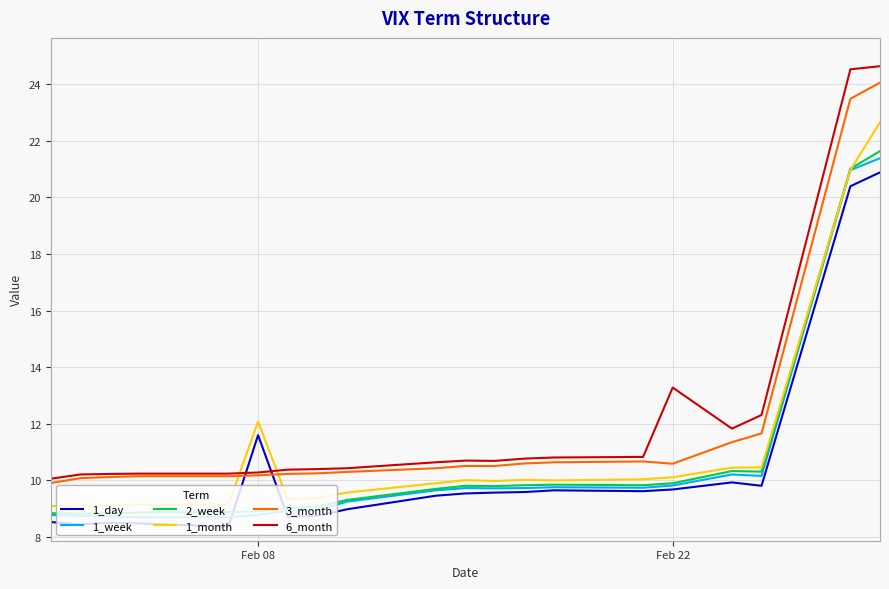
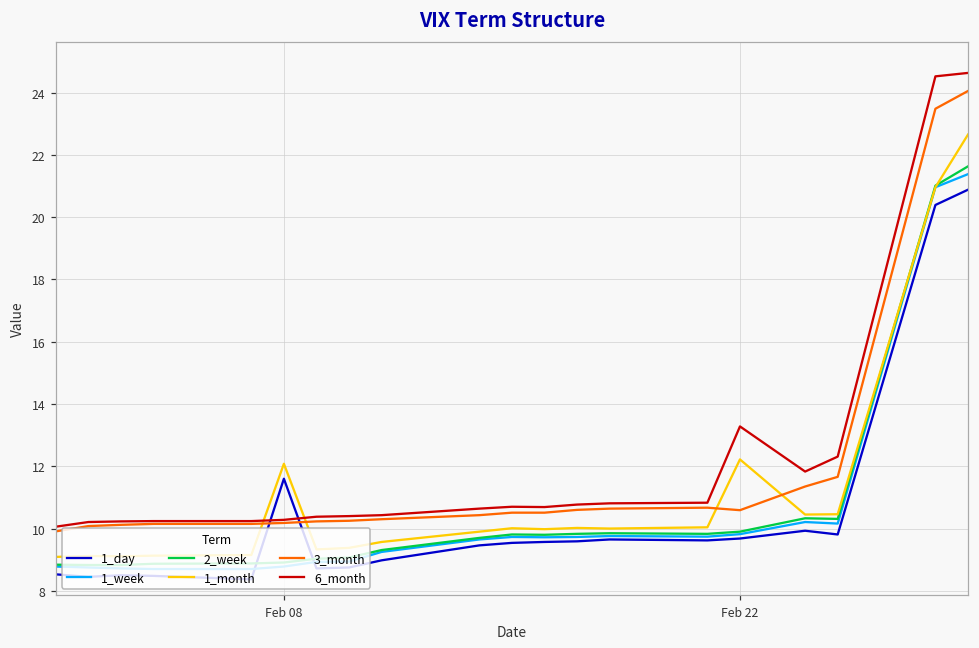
1_month, Feb 22: 10.1 -> 12.2
